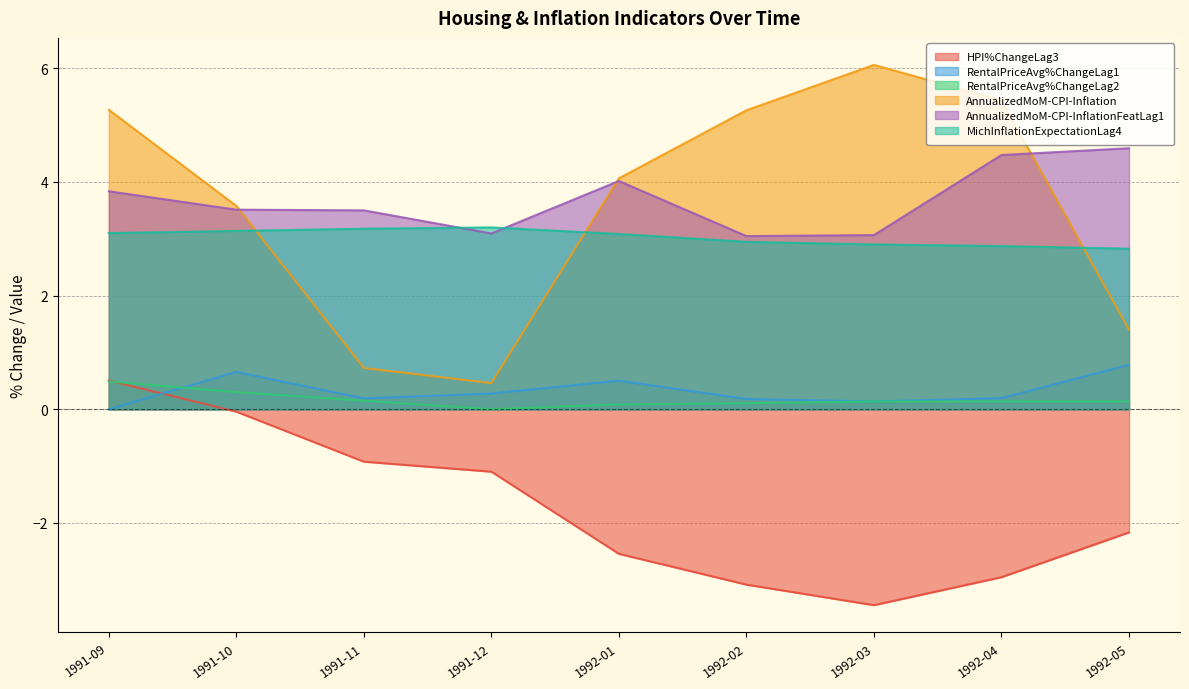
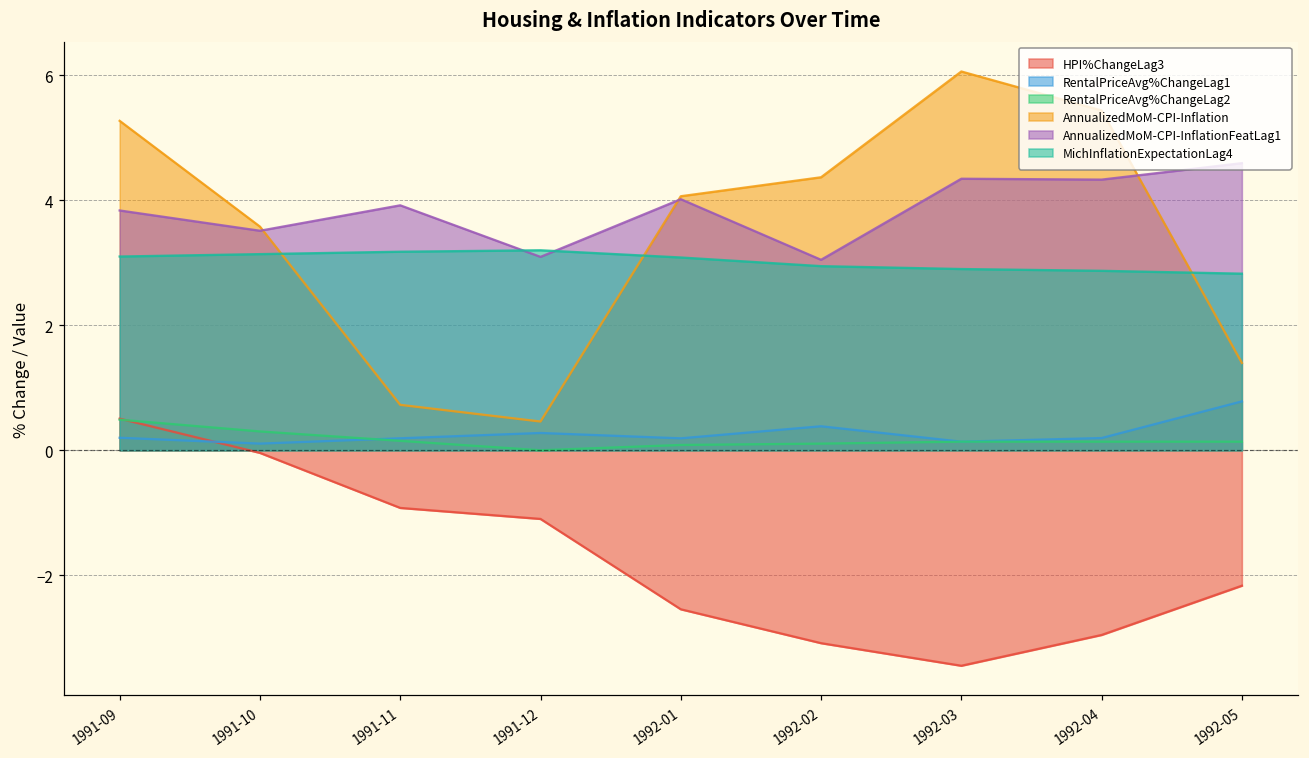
RentalPriceAvg%ChangeLag1, 1991-09: 0.0 -> 0.2
RentalPriceAvg%ChangeLag1, 1991-10: 0.7 -> 0.1
AnnualizedMoM-CPI-InflationFeatLag1, 1991-11: 3.5 -> 3.9
RentalPriceAvg%ChangeLag1, 1992-01: 0.5 -> 0.2
RentalPriceAvg%ChangeLag1, 1992-02: 0.2 -> 0.4
AnnualizedMoM-CPI-Inflation, 1992-02: 5.3 -> 4.4
AnnualizedMoM-CPI-InflationFeatLag1, 1992-03: 3.1 -> 4.3
AnnualizedMoM-CPI-InflationFeatLag1, 1992-04: 4.5 -> 4.3
